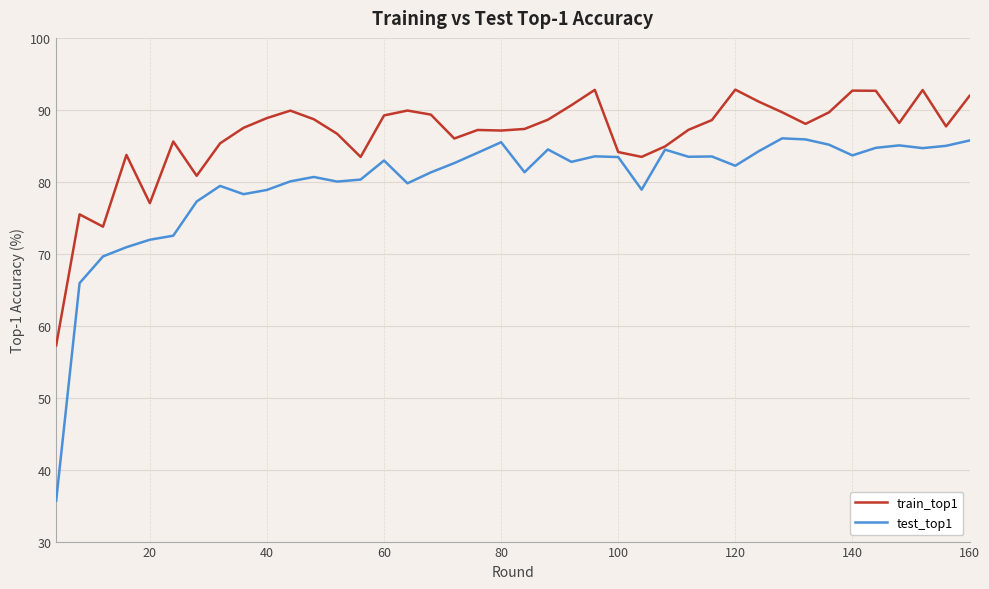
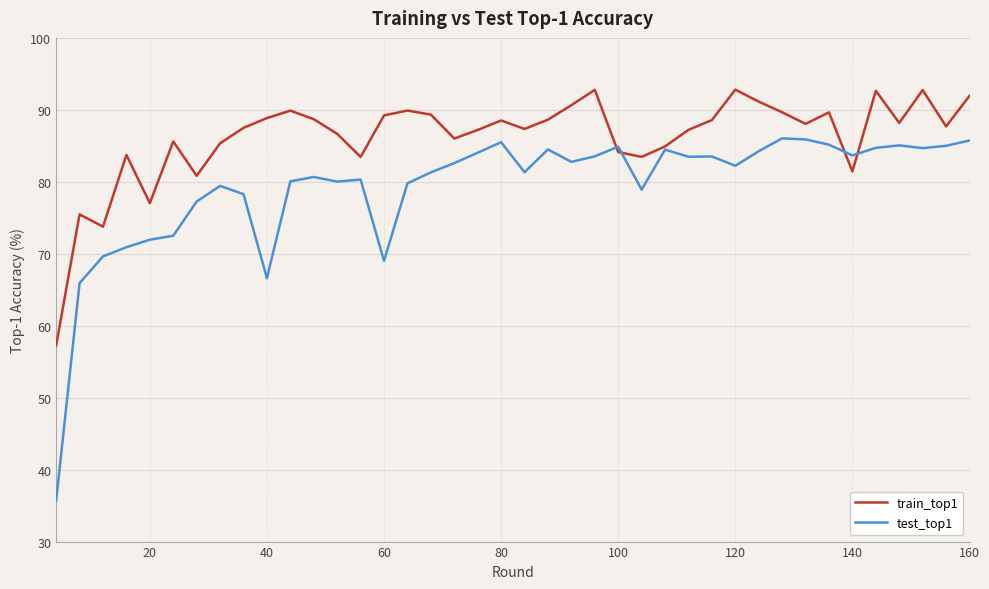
test_top1, 40: 79 -> 67
test_top1, 60: 83 -> 69
train_top1, 80: 87 -> 89
test_top1, 100: 83 -> 85
train_top1, 140: 93 -> 81
